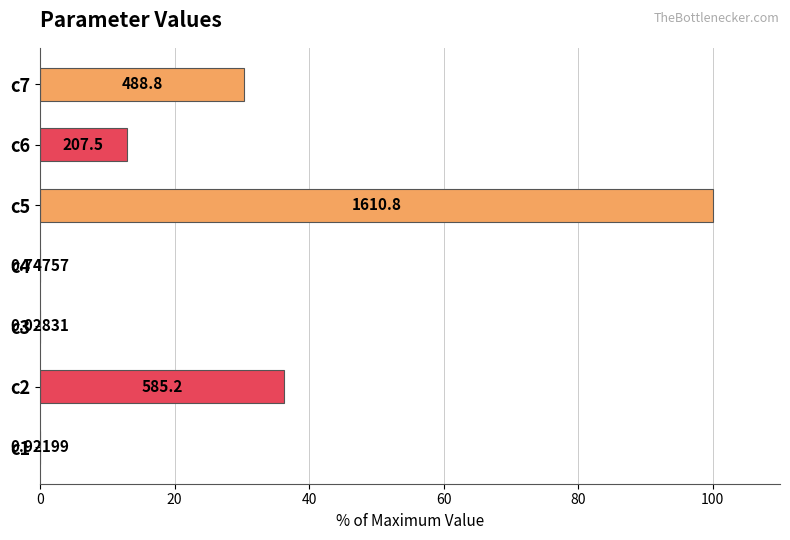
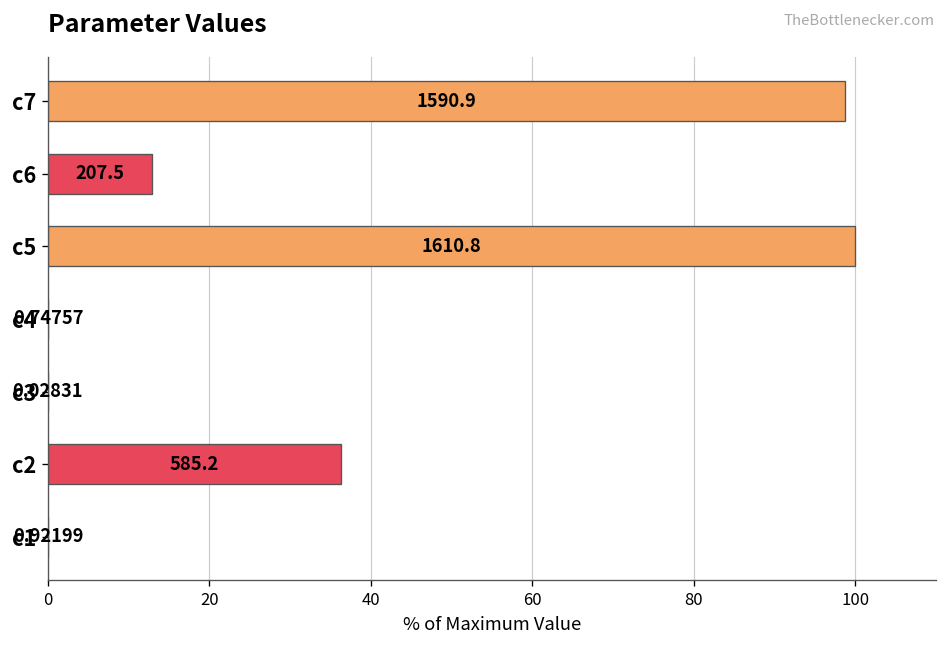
c7: 488.8 -> 1590.9
